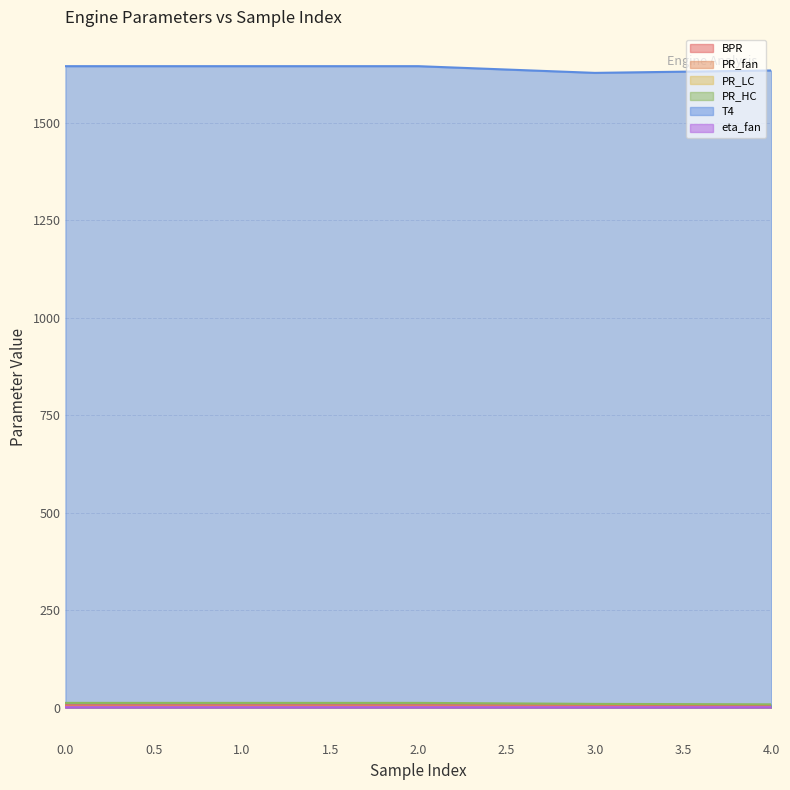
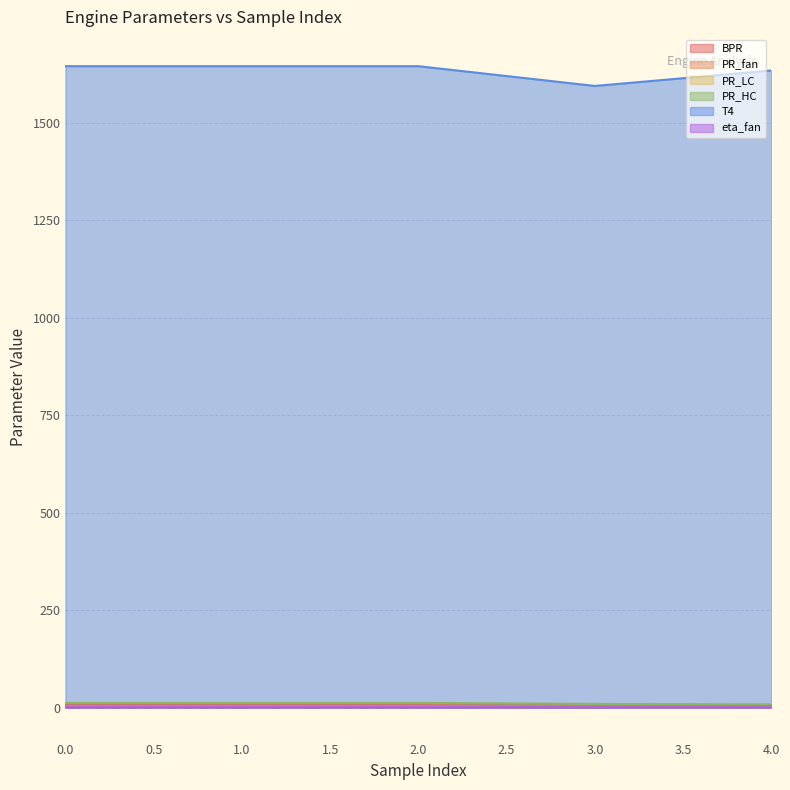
T4, 3.0: 1630 -> 1590
